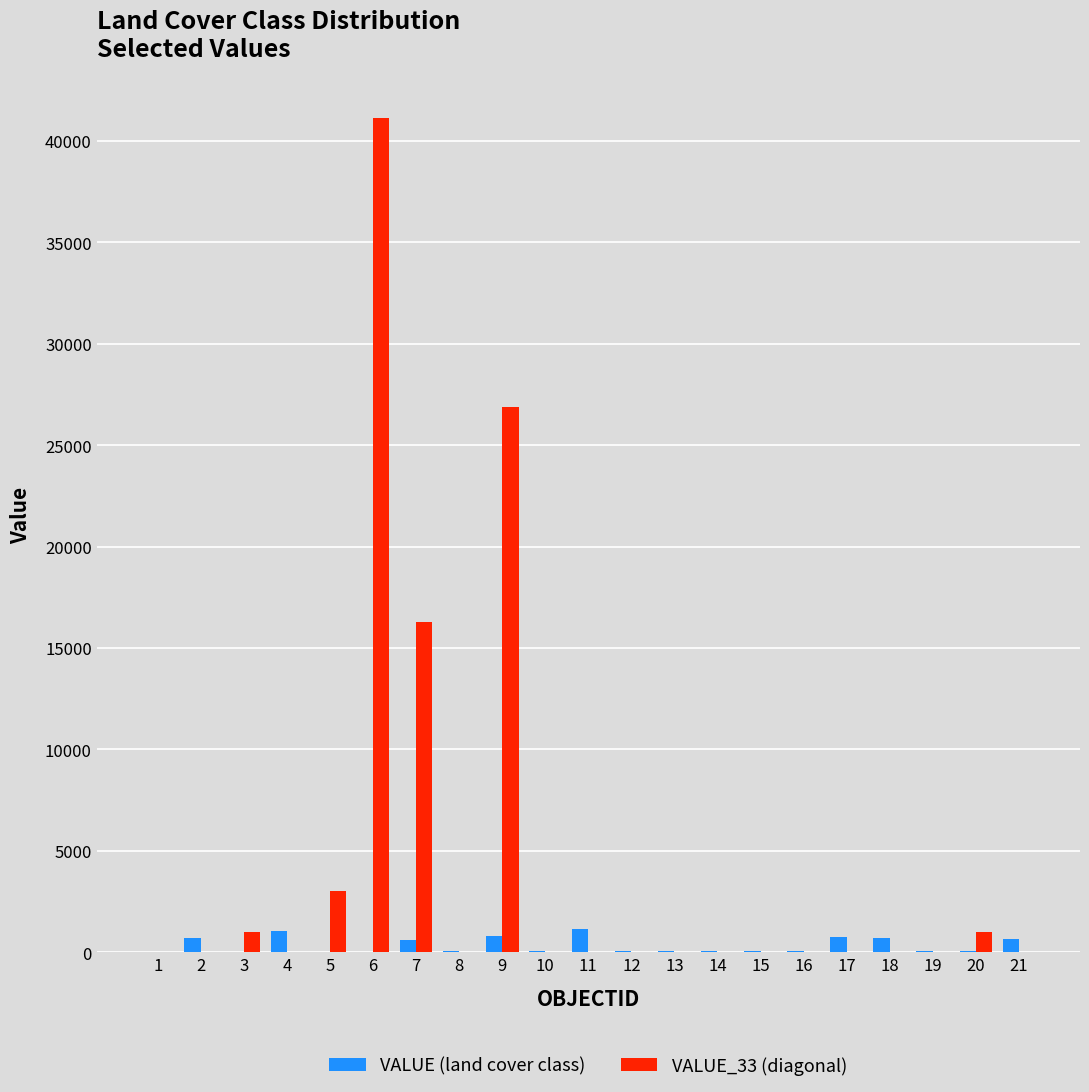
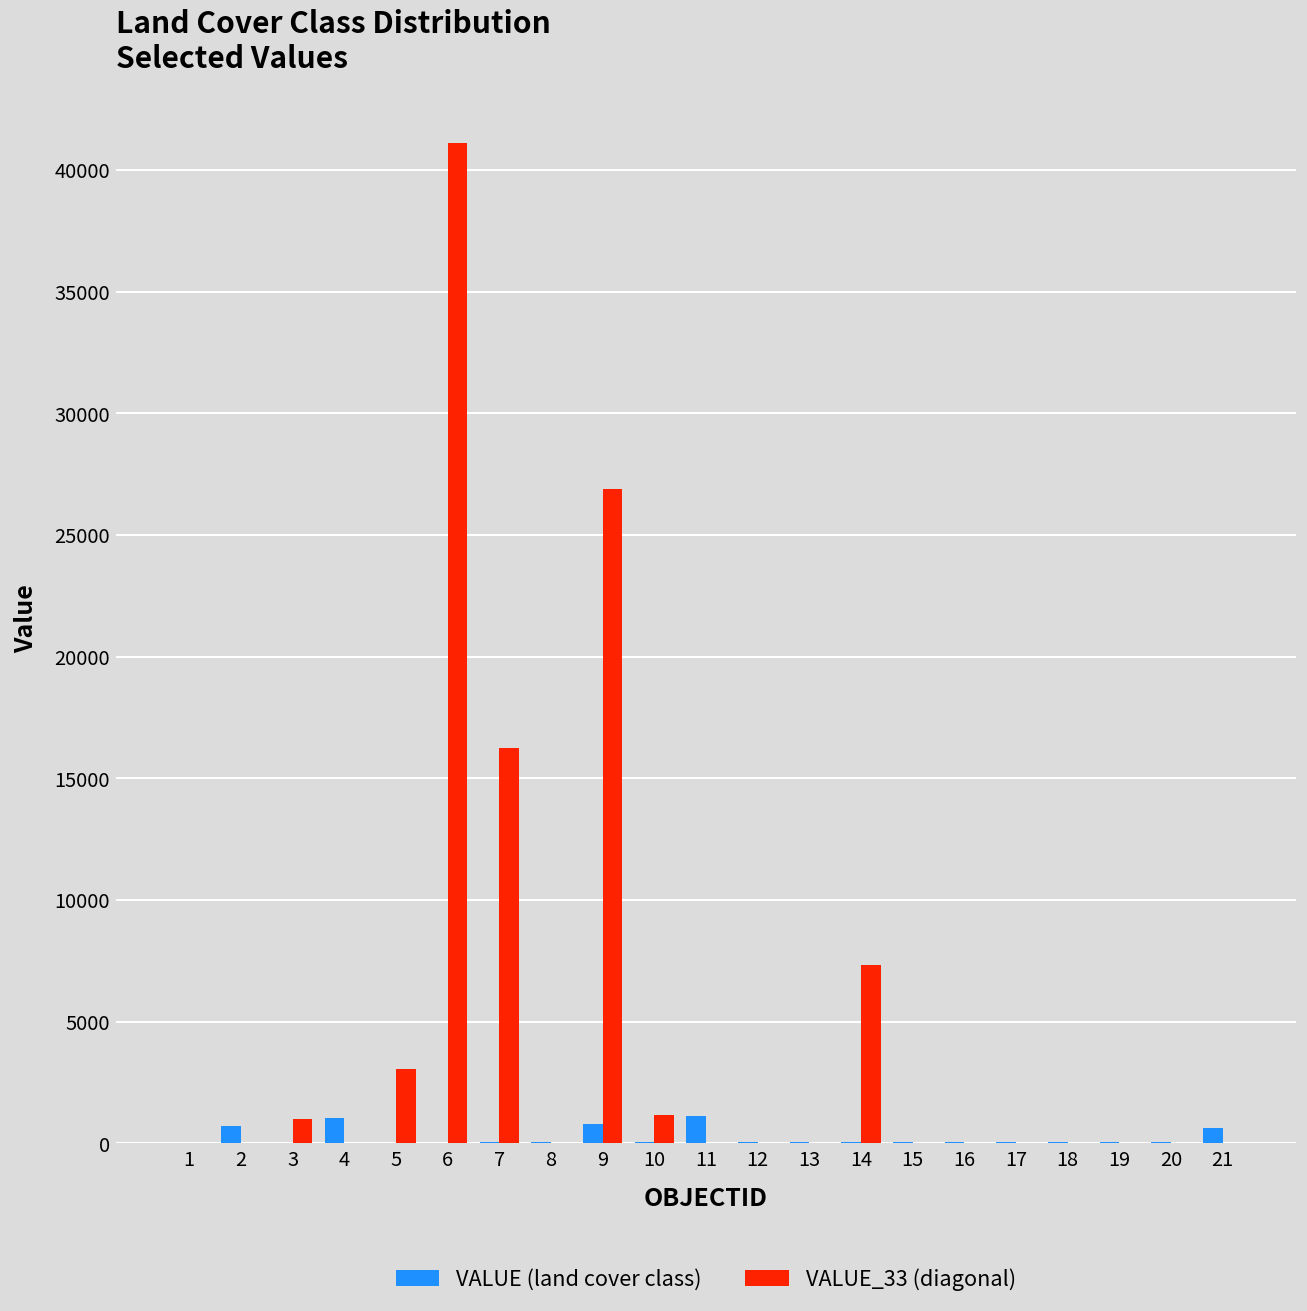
VALUE (land cover class), 7: 600 -> 0
VALUE_33 (diagonal), 10: 0 -> 1200
VALUE_33 (diagonal), 14: 0 -> 7300
VALUE (land cover class), 17: 800 -> 100
VALUE (land cover class), 18: 700 -> 100
VALUE_33 (diagonal), 20: 1000 -> 0
